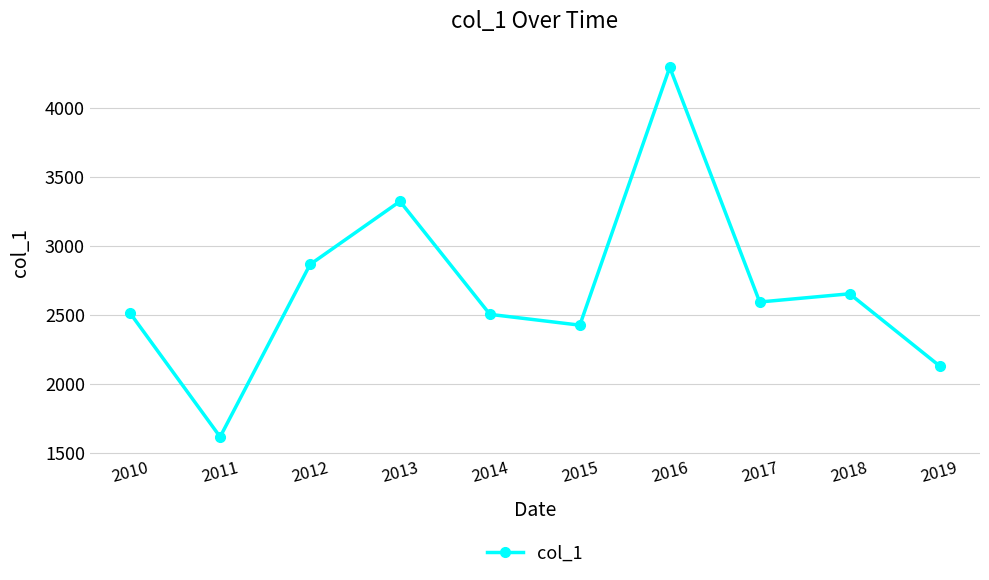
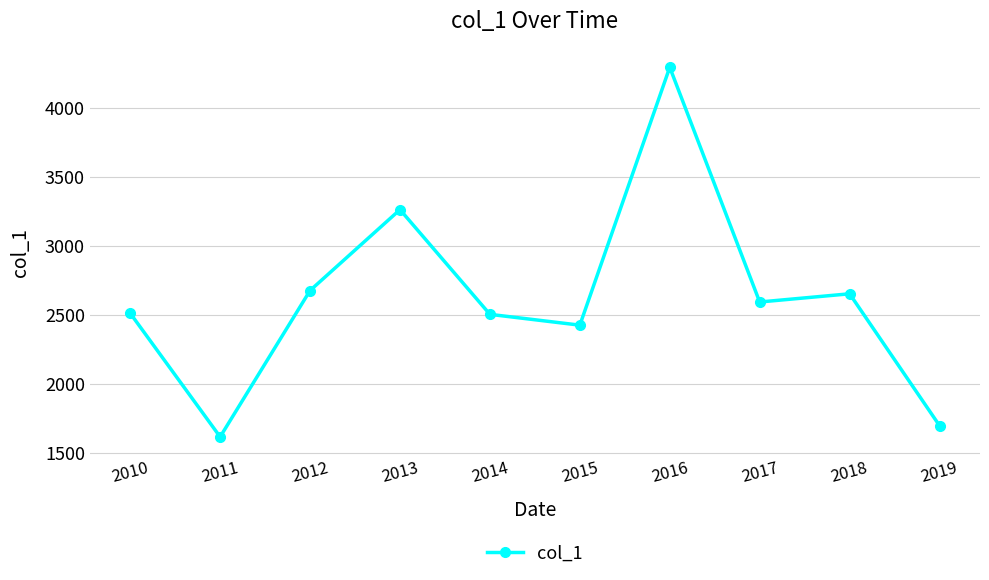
2012: 2870 -> 2680
2013: 3320 -> 3260
2019: 2130 -> 1700
